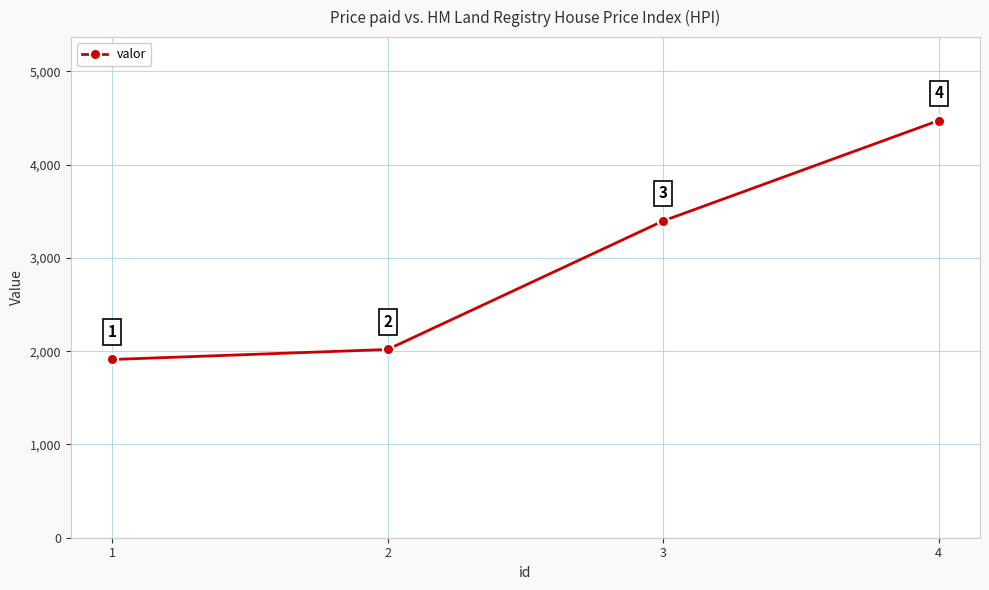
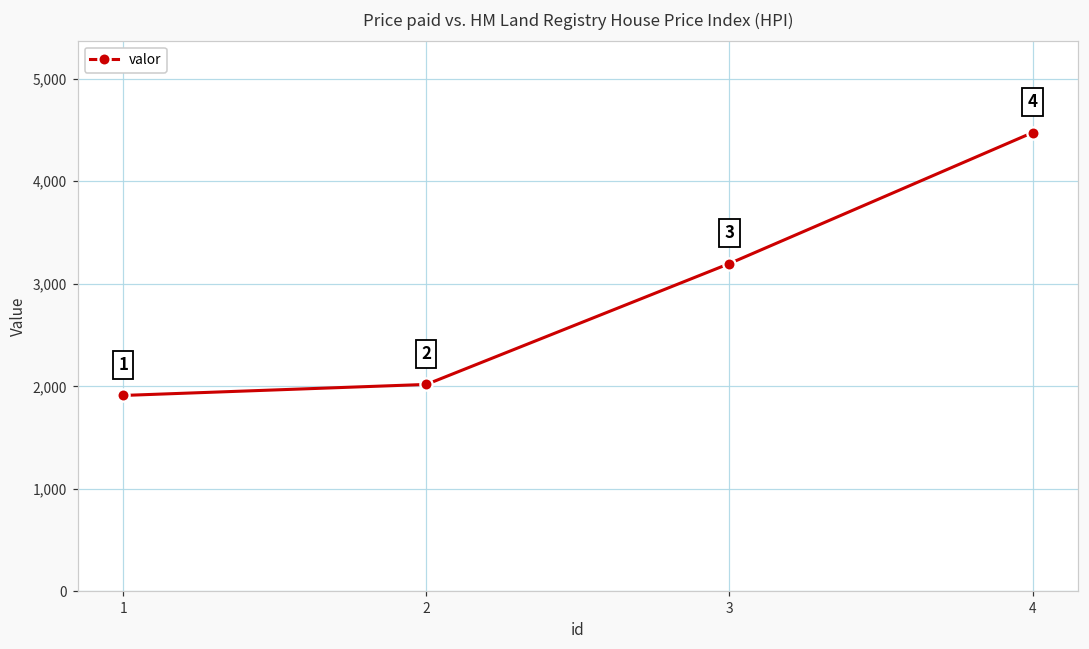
3: 3,400 -> 3,200
